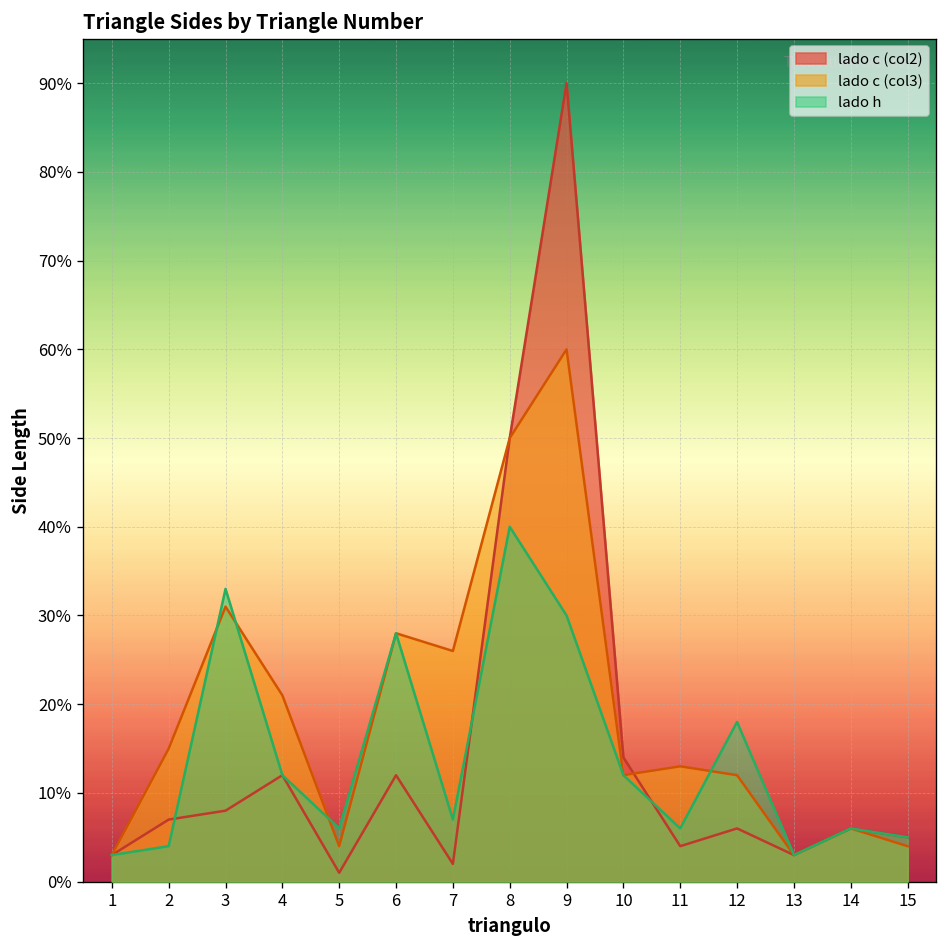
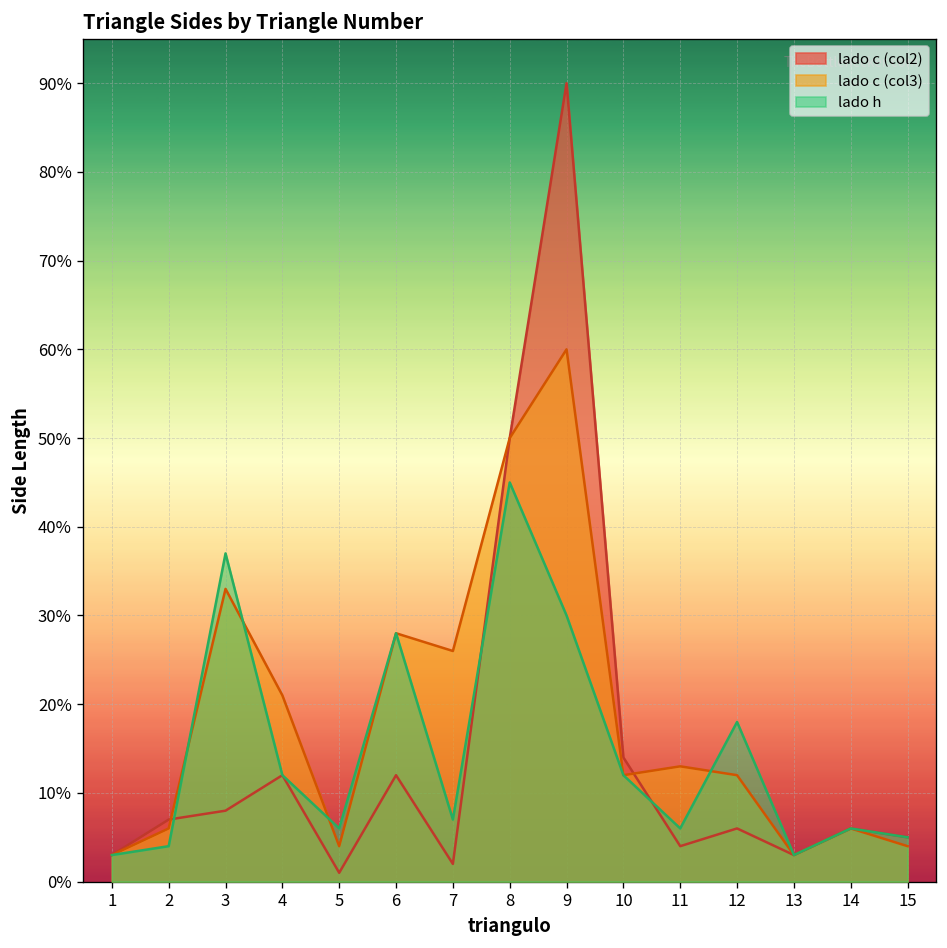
lado c (col3), 2: 15% -> 6%
lado c (col3), 3: 31% -> 33%
lado h, 3: 33% -> 37%
lado h, 8: 40% -> 45%
